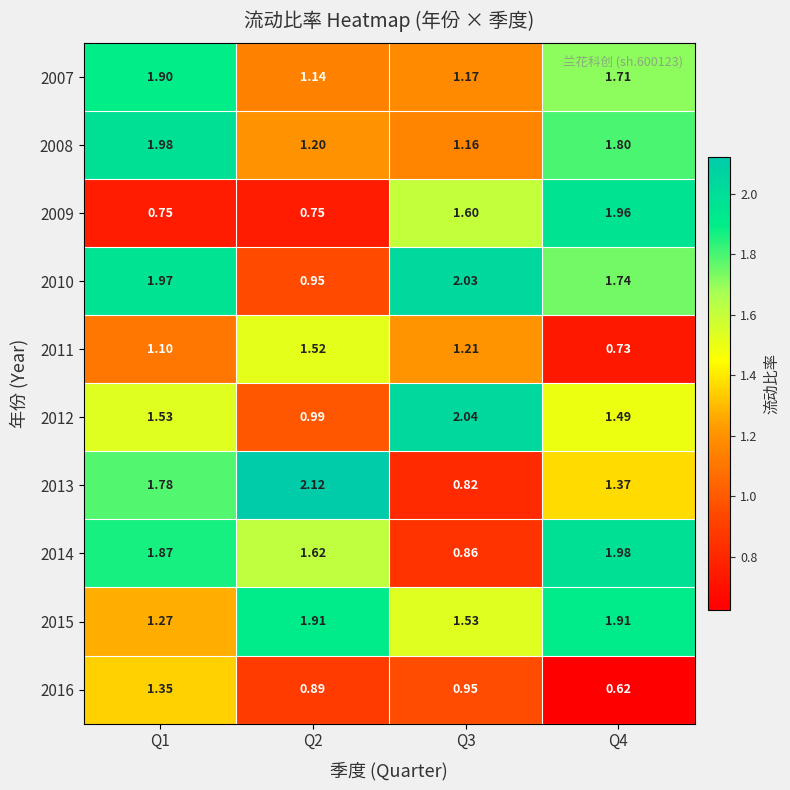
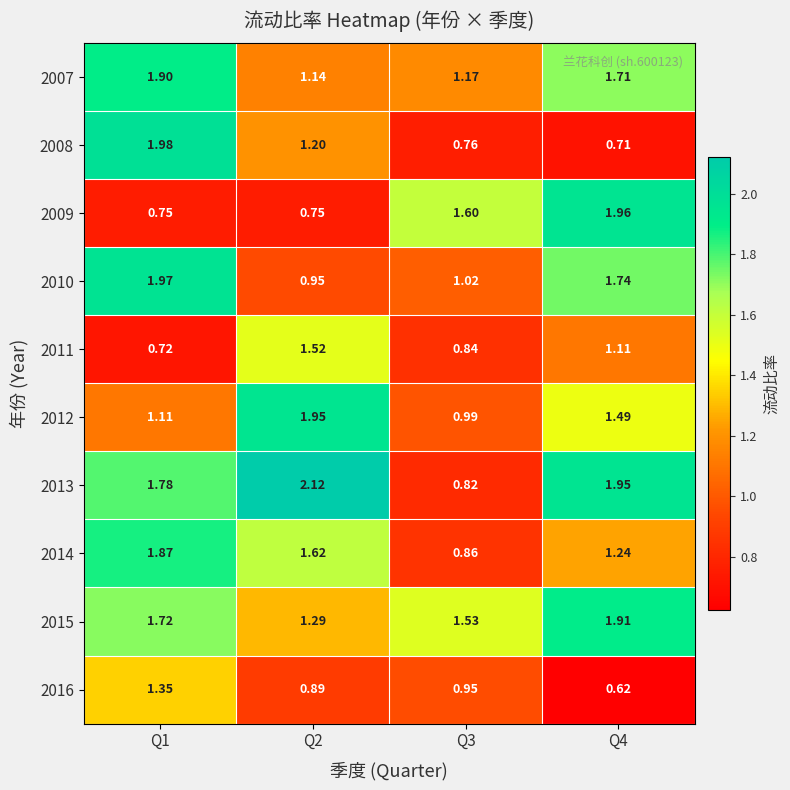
2008, Q3: 1.16 -> 0.76
2008, Q4: 1.80 -> 0.71
2010, Q3: 2.03 -> 1.02
2011, Q1: 1.10 -> 0.72
2011, Q3: 1.21 -> 0.84
2011, Q4: 0.73 -> 1.11
2012, Q1: 1.53 -> 1.11
2012, Q2: 0.99 -> 1.95
2012, Q3: 2.04 -> 0.99
2013, Q4: 1.37 -> 1.95
2014, Q4: 1.98 -> 1.24
2015, Q1: 1.27 -> 1.72
2015, Q2: 1.91 -> 1.29
